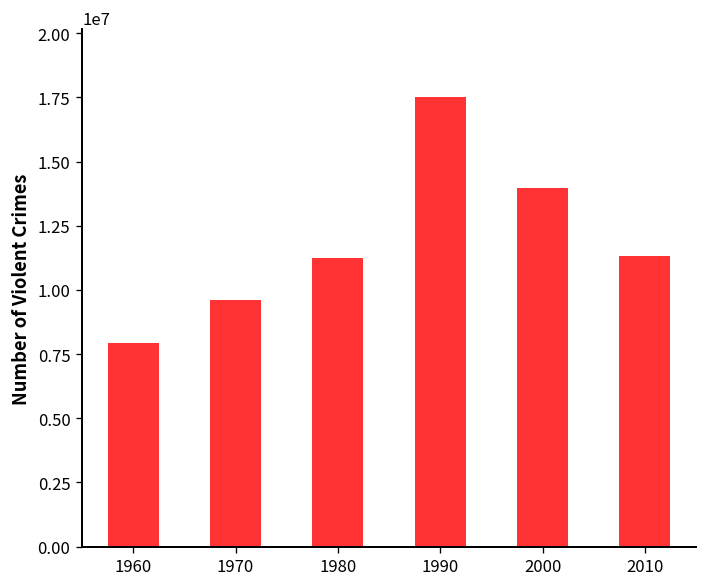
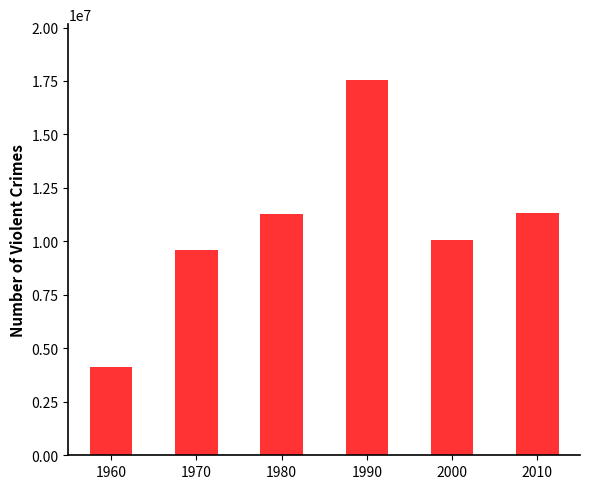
1960: 7900000 -> 4100000
2000: 14000000 -> 10100000
